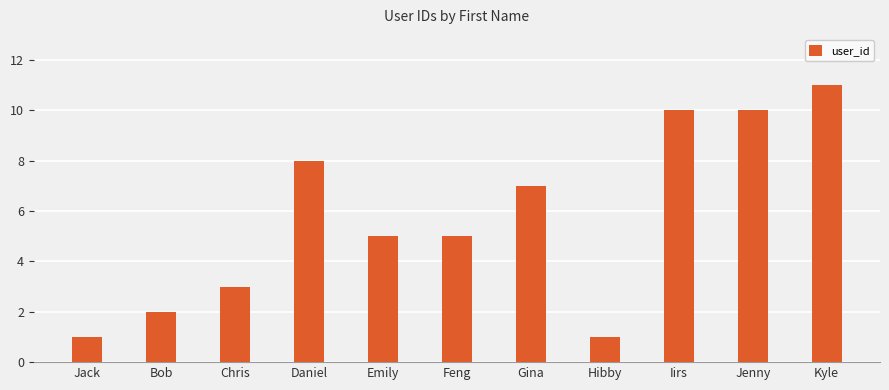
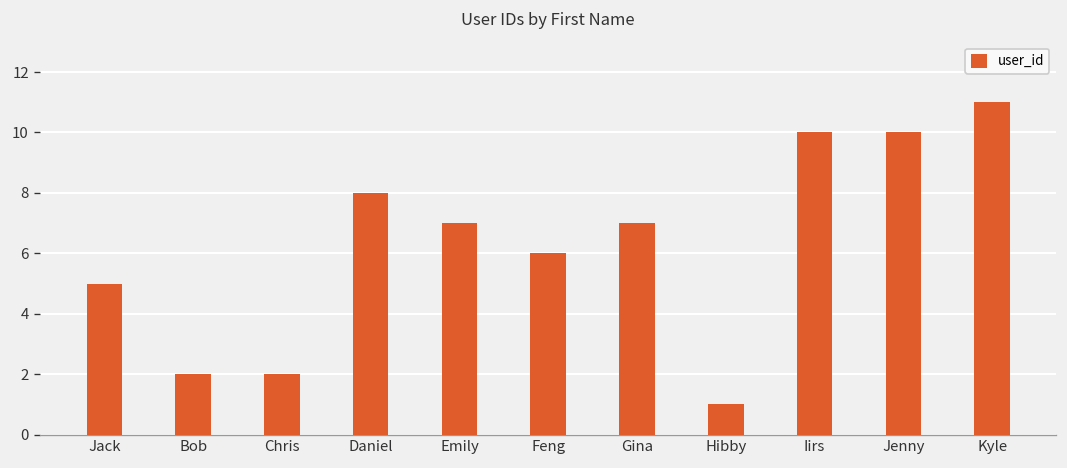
Jack: 1 -> 5
Chris: 3 -> 2
Emily: 5 -> 7
Feng: 5 -> 6
